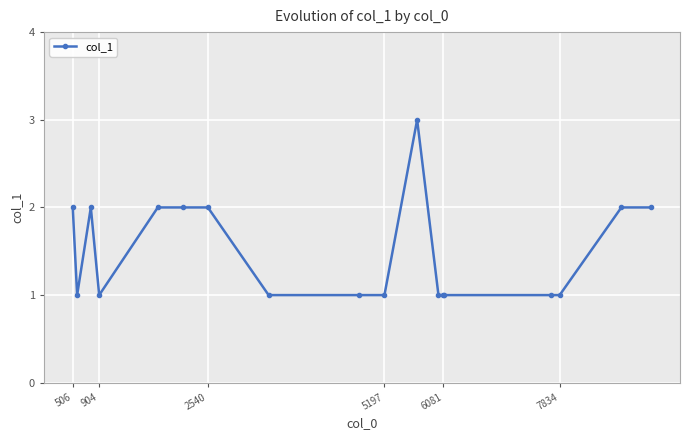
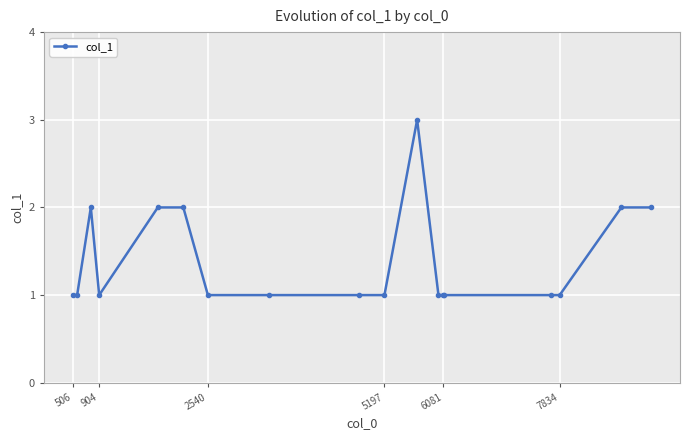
506: 2 -> 1
2540: 2 -> 1
